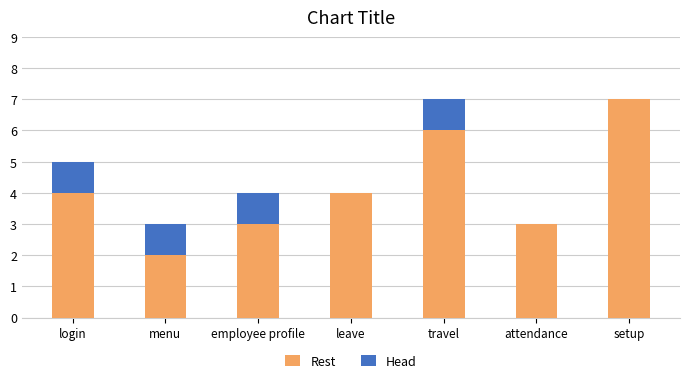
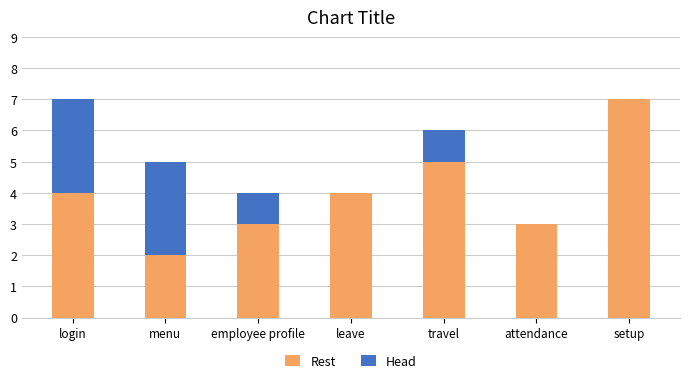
Head, login: 1 -> 3
Head, menu: 1 -> 3
Rest, travel: 6 -> 5
